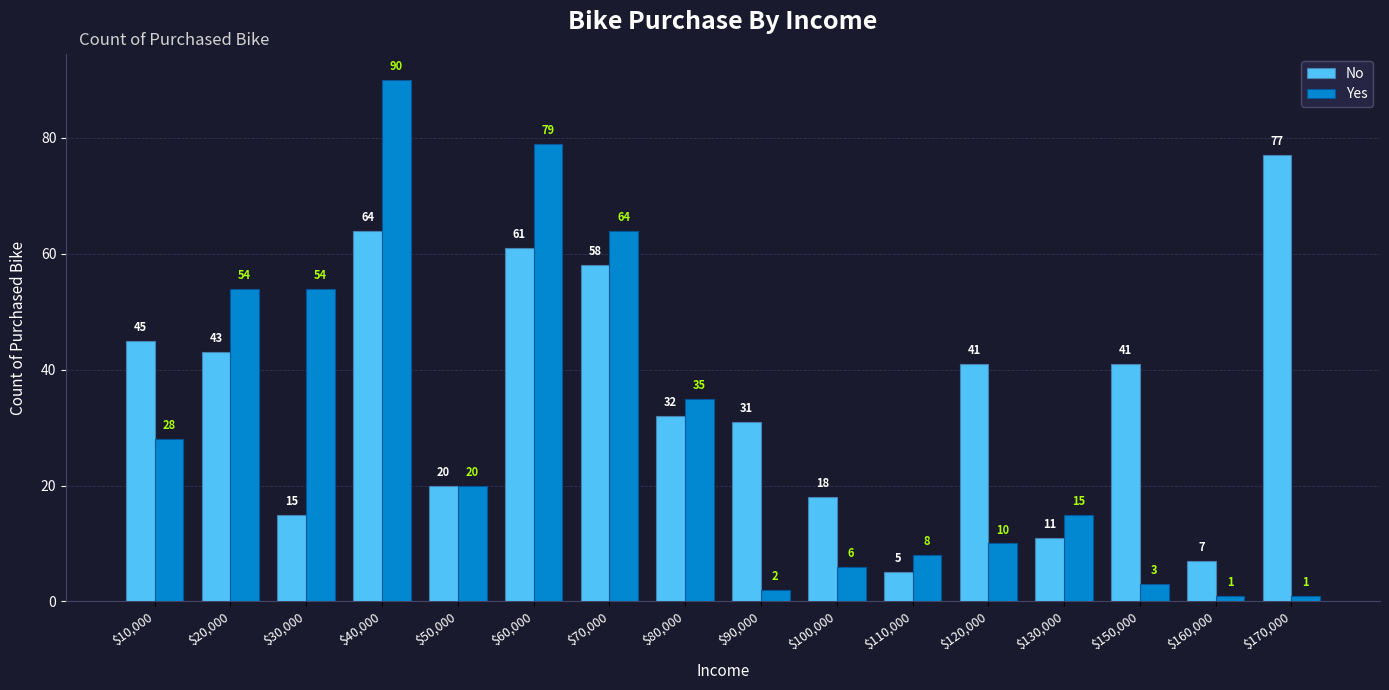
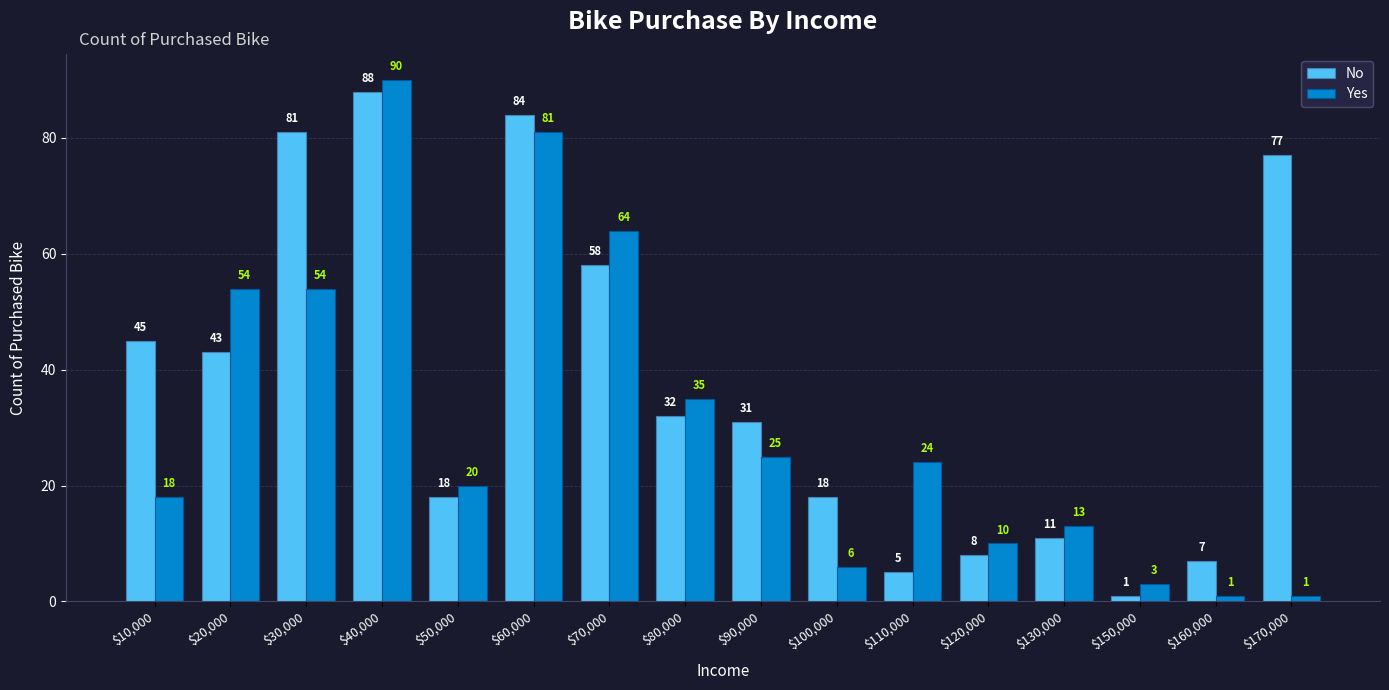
Yes, $10,000: 28 -> 18
No, $30,000: 15 -> 81
No, $40,000: 64 -> 88
No, $50,000: 20 -> 18
No, $60,000: 61 -> 84
Yes, $60,000: 79 -> 81
Yes, $90,000: 2 -> 25
Yes, $110,000: 8 -> 24
No, $120,000: 41 -> 8
Yes, $130,000: 15 -> 13
No, $150,000: 41 -> 1
